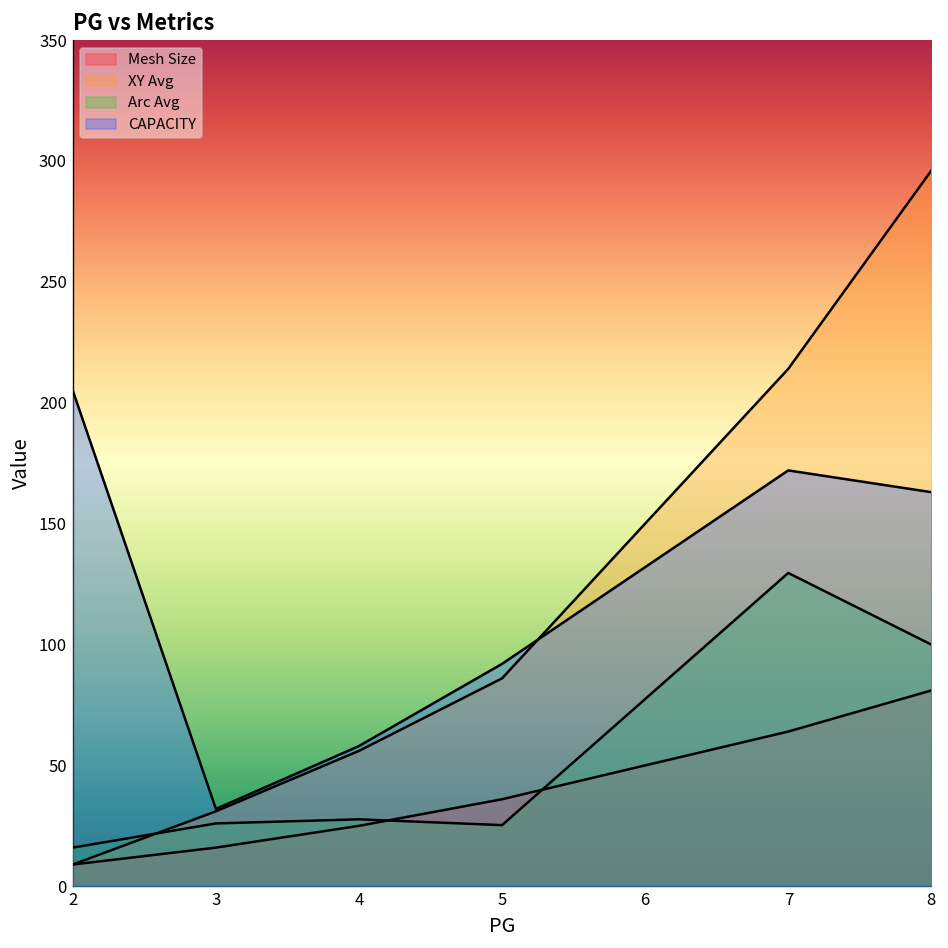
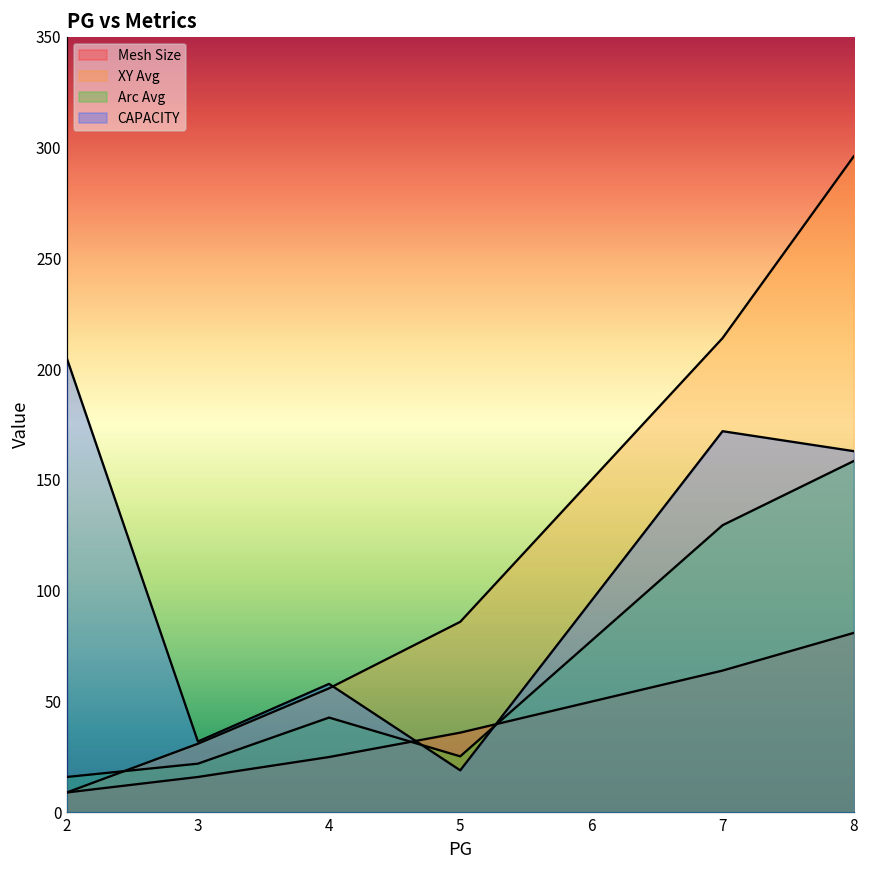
Arc Avg, 3: 26 -> 22
Arc Avg, 4: 28 -> 43
CAPACITY, 5: 92 -> 19
Arc Avg, 8: 100 -> 159
